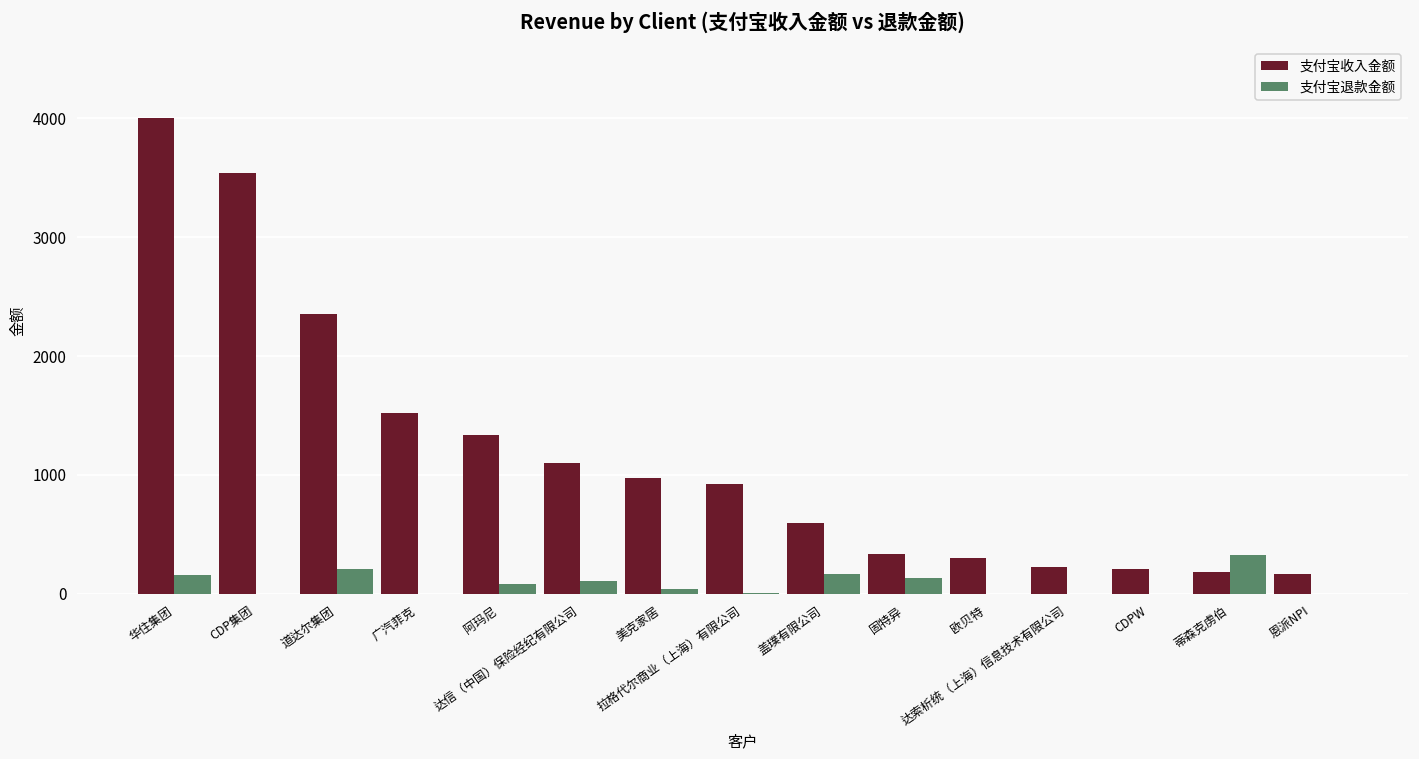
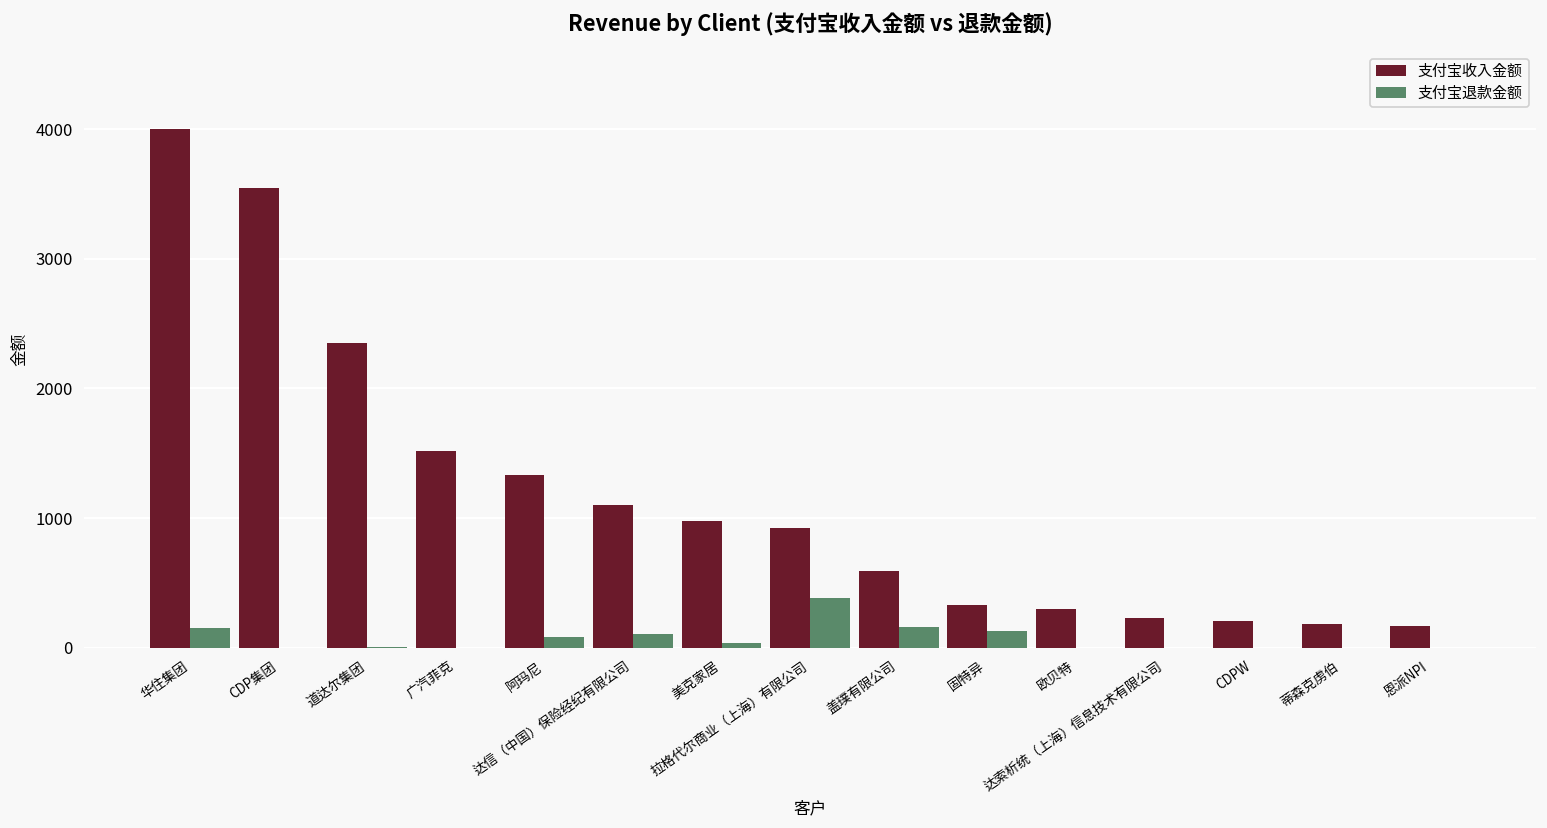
支付宝退款金额, 道达尔集团: 210 -> 10
支付宝退款金额, 拉格代尔商业（上海）有限公司: 0 -> 380
支付宝退款金额, 蒂森克虏伯: 330 -> 0
